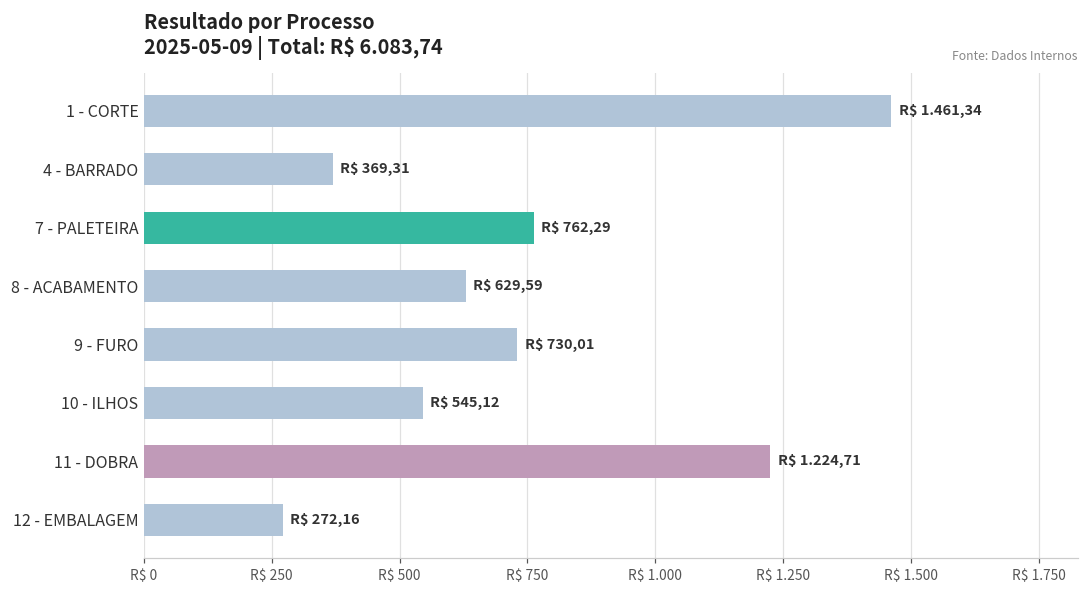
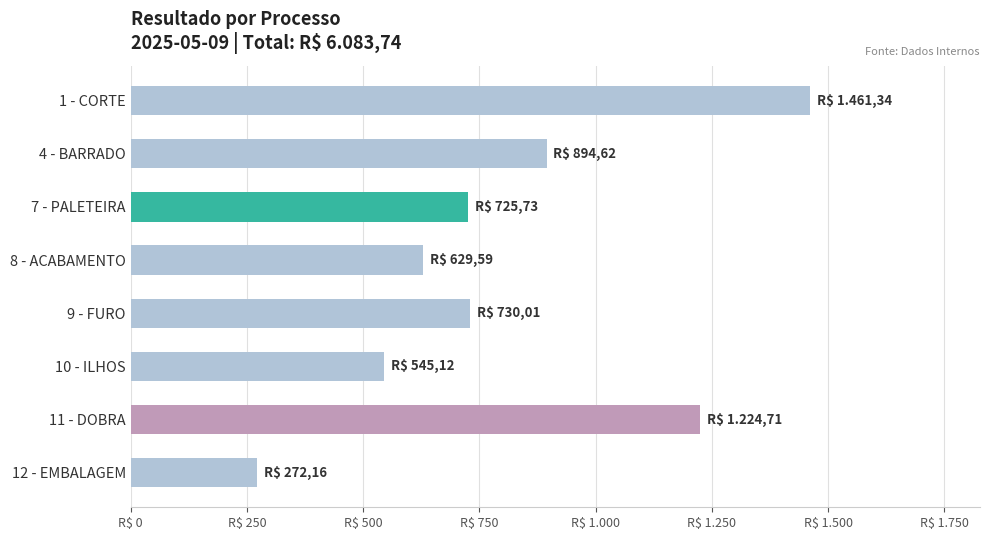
4 - BARRADO: 369,31 -> 894,62
7 - PALETEIRA: 762,29 -> 725,73
